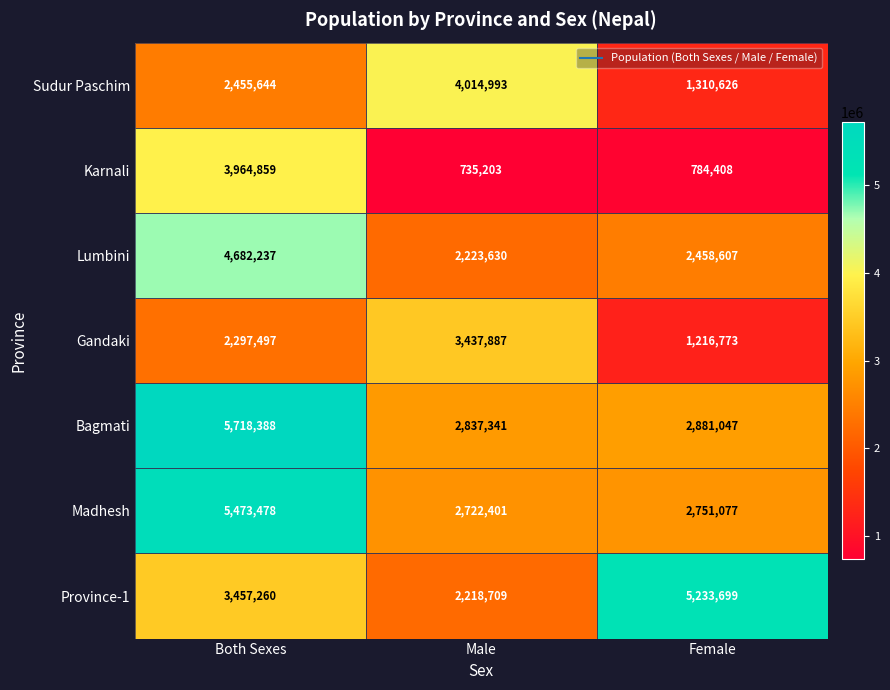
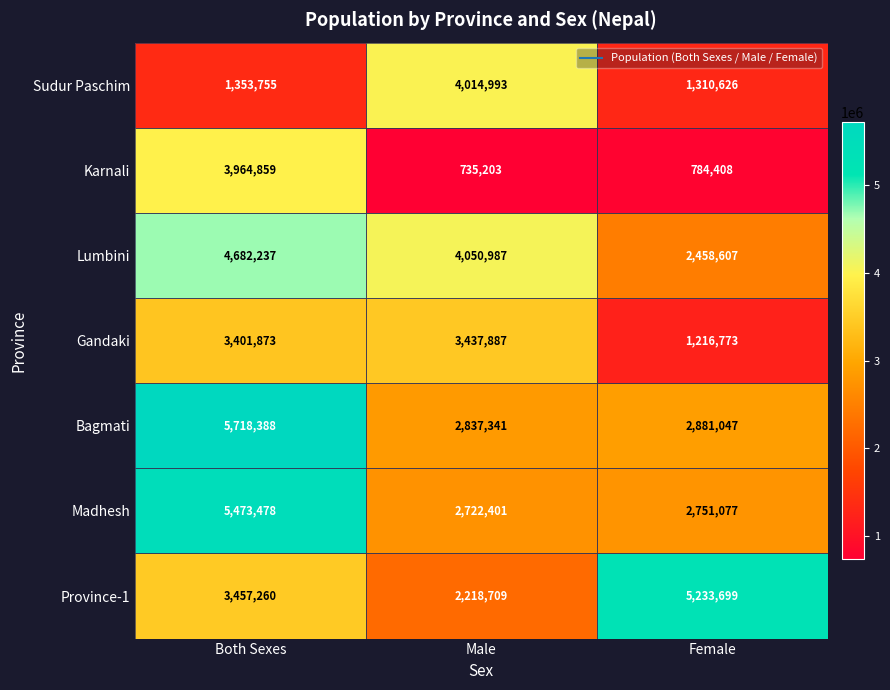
Sudur Paschim, Both Sexes: 2,455,644 -> 1,353,755
Lumbini, Male: 2,223,630 -> 4,050,987
Gandaki, Both Sexes: 2,297,497 -> 3,401,873
